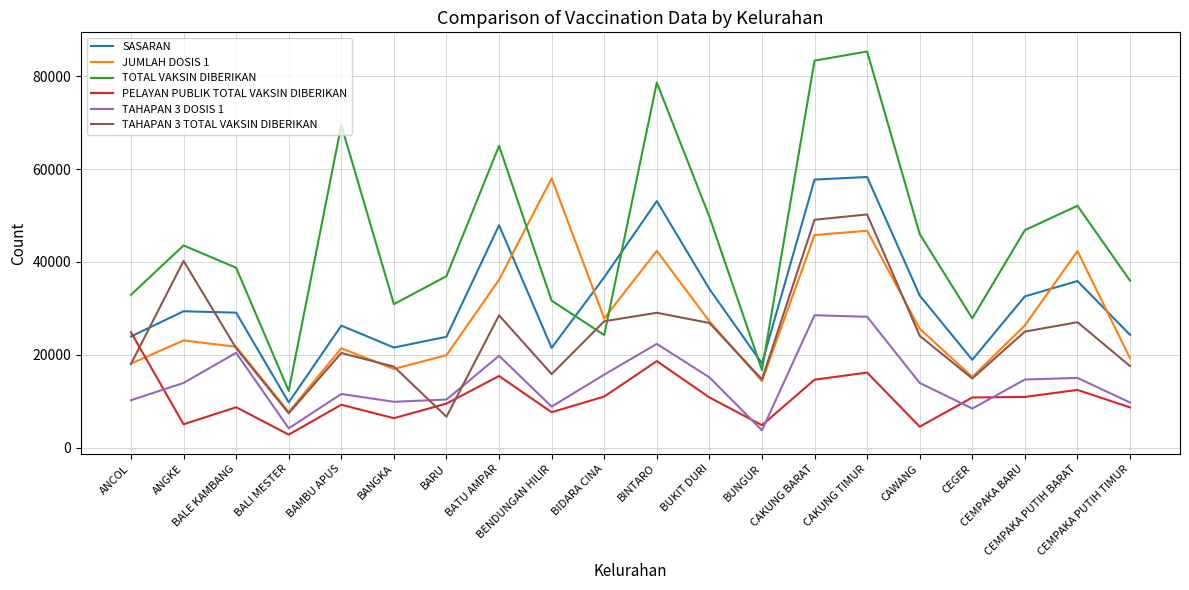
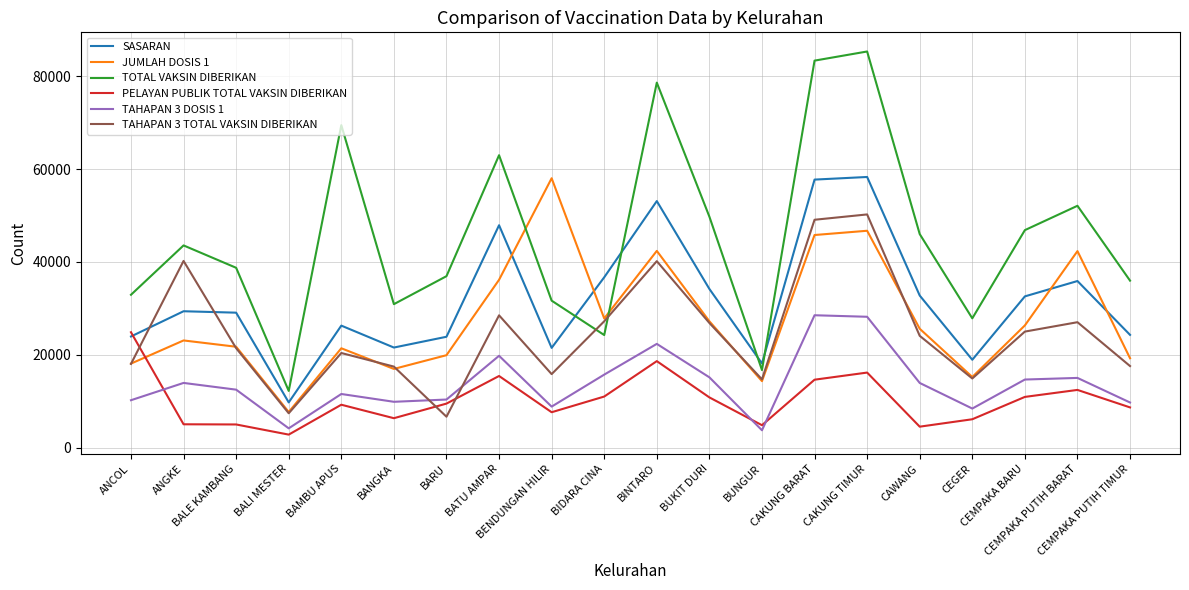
PELAYAN PUBLIK TOTAL VAKSIN DIBERIKAN, BALE KAMBANG: 9000 -> 5000
TAHAPAN 3 DOSIS 1, BALE KAMBANG: 20000 -> 12000
TOTAL VAKSIN DIBERIKAN, BATU AMPAR: 65000 -> 63000
TAHAPAN 3 TOTAL VAKSIN DIBERIKAN, BINTARO: 29000 -> 40000
PELAYAN PUBLIK TOTAL VAKSIN DIBERIKAN, CEGER: 11000 -> 6000
